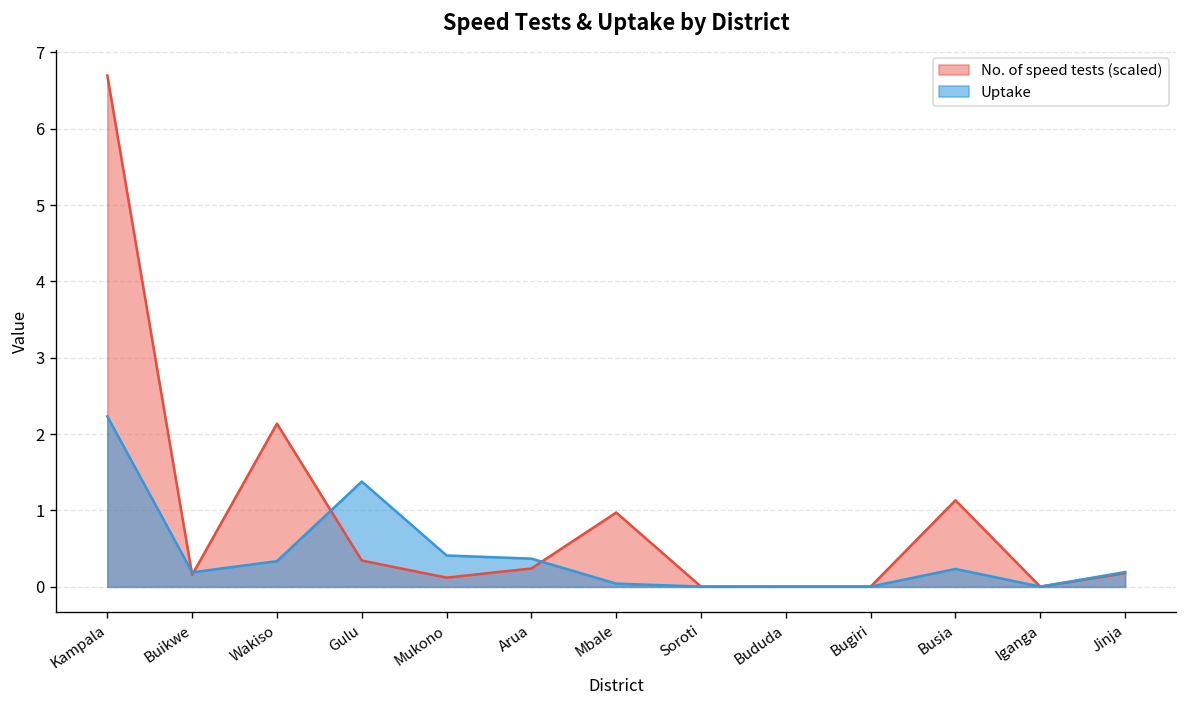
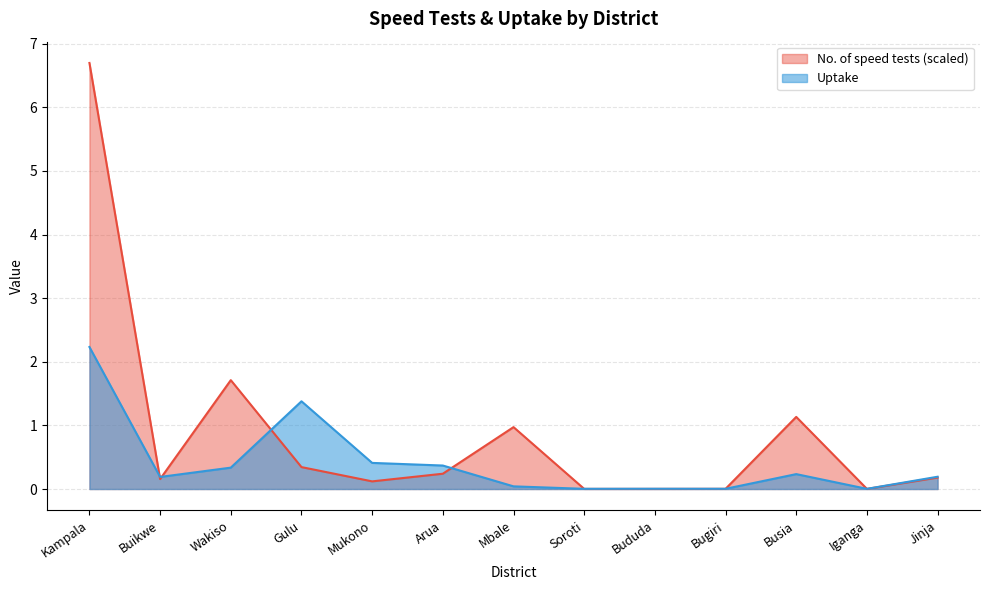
No. of speed tests (scaled), Wakiso: 2.1 -> 1.7
